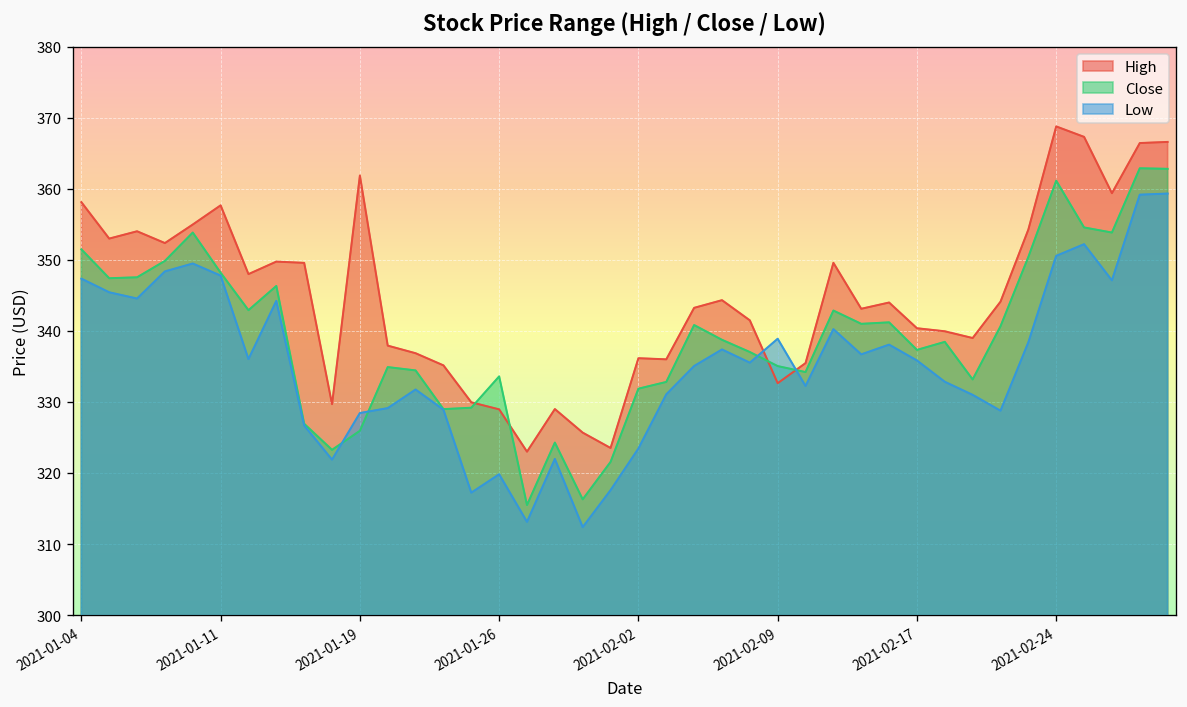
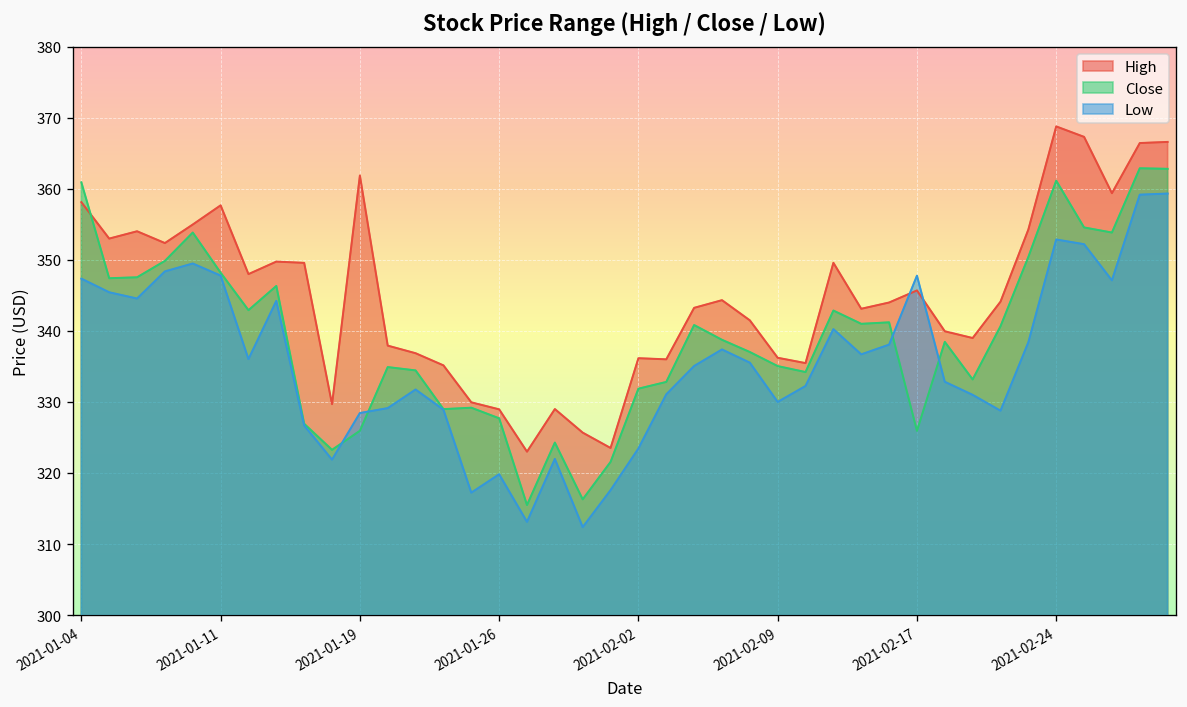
Close, 2021-01-04: 351 -> 361
Close, 2021-01-26: 334 -> 328
High, 2021-02-09: 333 -> 336
Low, 2021-02-09: 339 -> 330
High, 2021-02-17: 340 -> 346
Close, 2021-02-17: 337 -> 326
Low, 2021-02-17: 336 -> 348
Low, 2021-02-24: 351 -> 353
